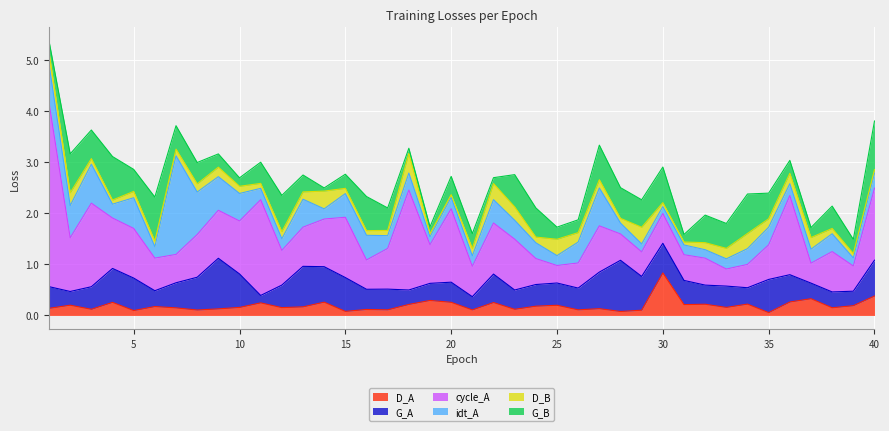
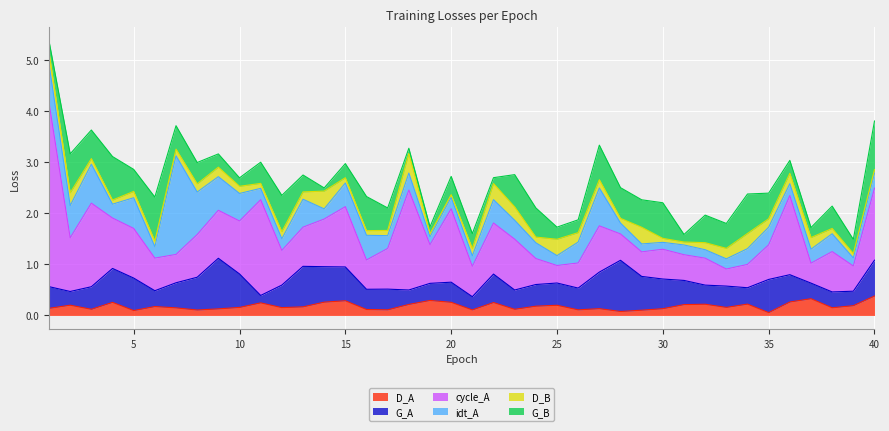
D_A, 15: 0.1 -> 0.3
D_A, 30: 0.8 -> 0.1
